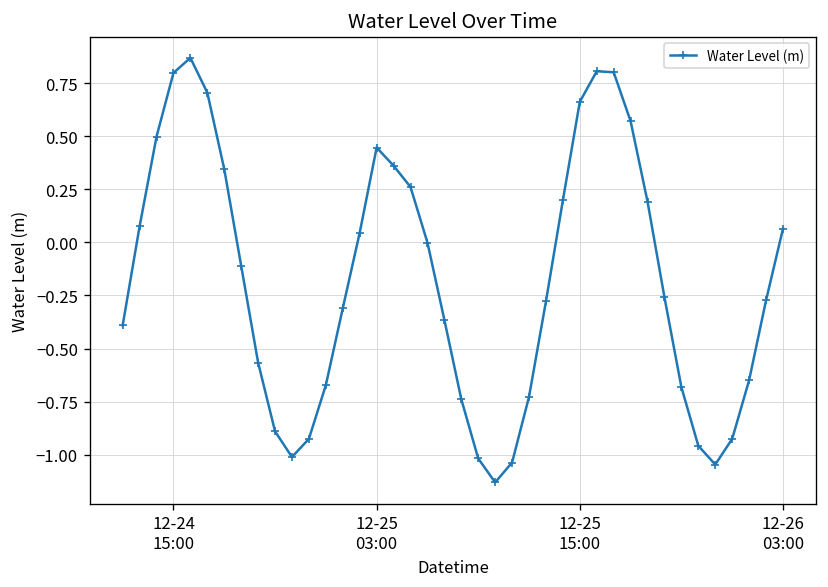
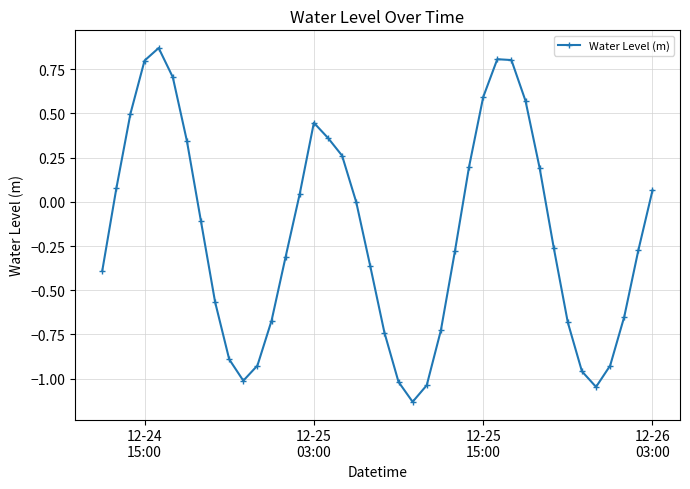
12-25 15:00: 0.66 -> 0.59
